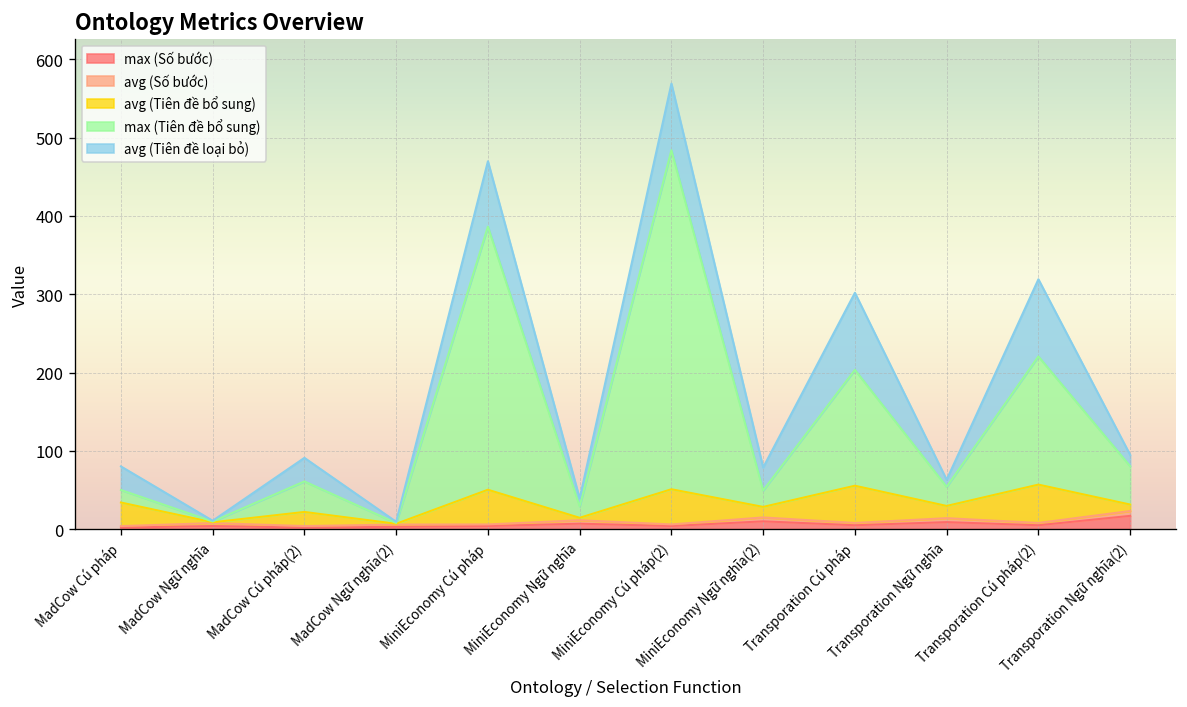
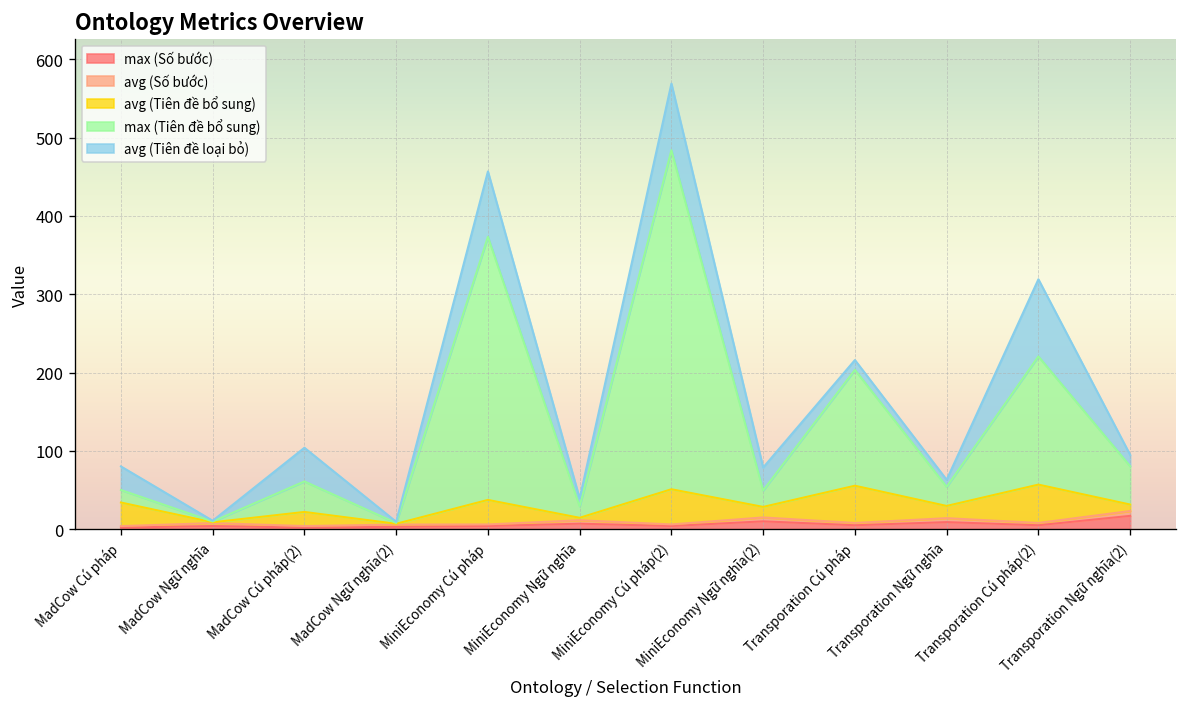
avg (Tiên đề loại bỏ), MadCow Cú pháp(2): 30 -> 40
avg (Tiên đề bổ sung), MiniEconomy Cú pháp: 40 -> 30
avg (Tiên đề loại bỏ), Transporation Cú pháp: 100 -> 10
